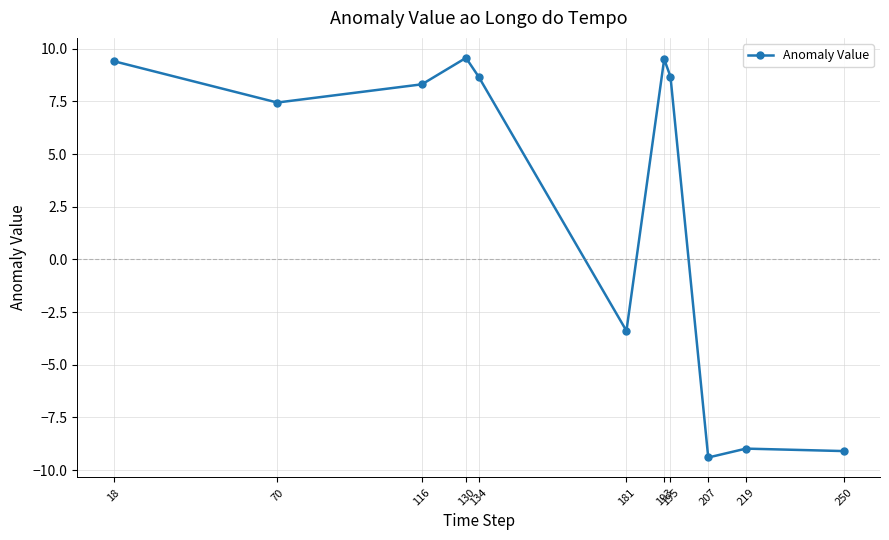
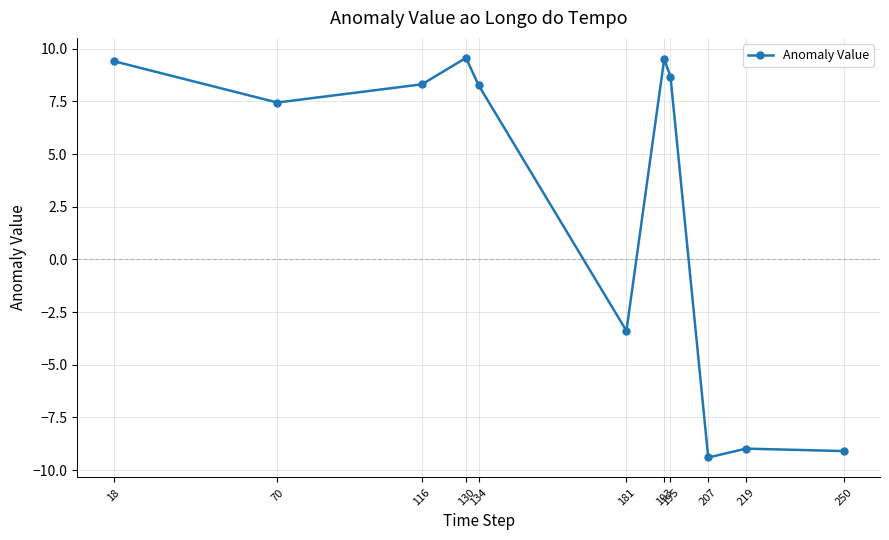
134: 8.7 -> 8.3
